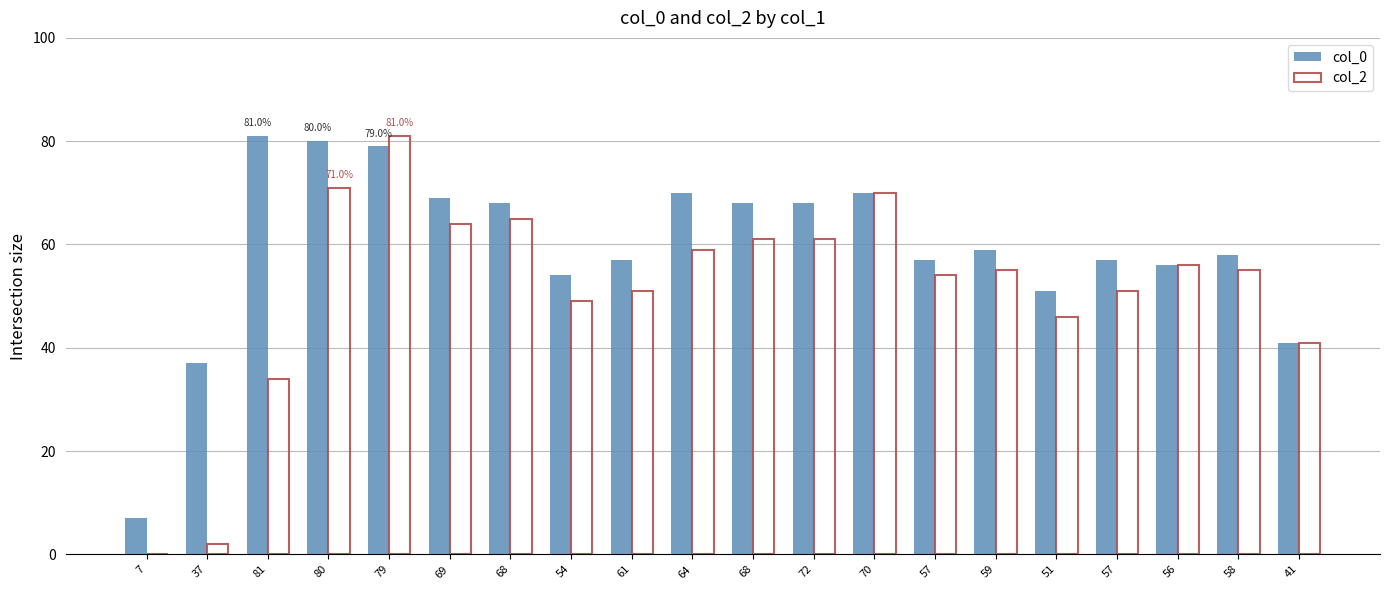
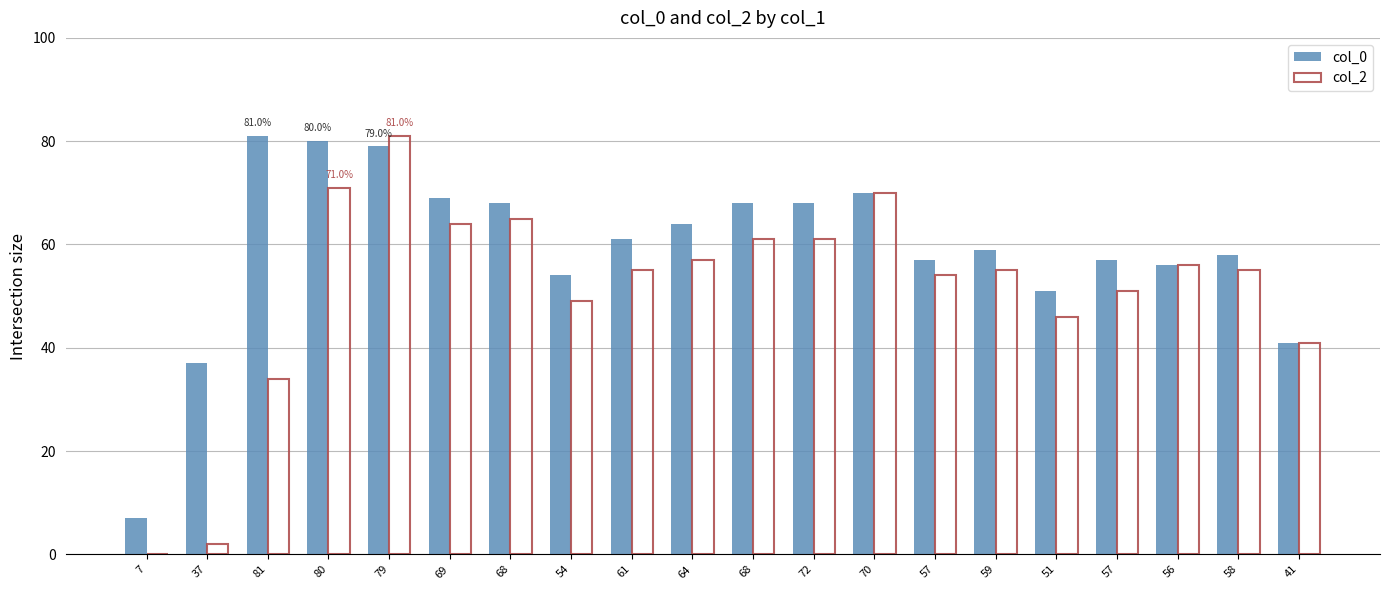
col_0, 61: 57 -> 61
col_2, 61: 51 -> 55
col_0, 64: 70 -> 64
col_2, 64: 59 -> 57
